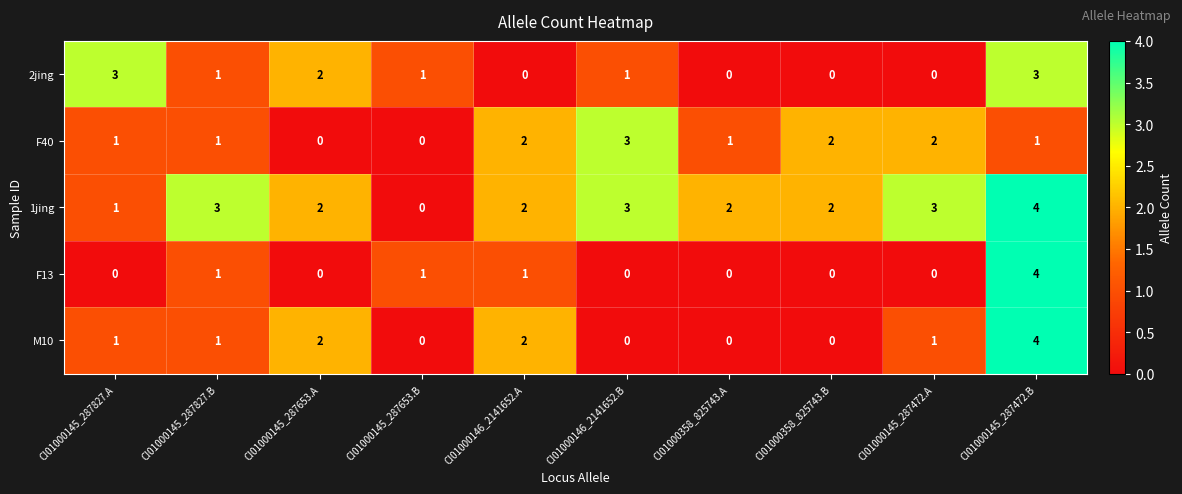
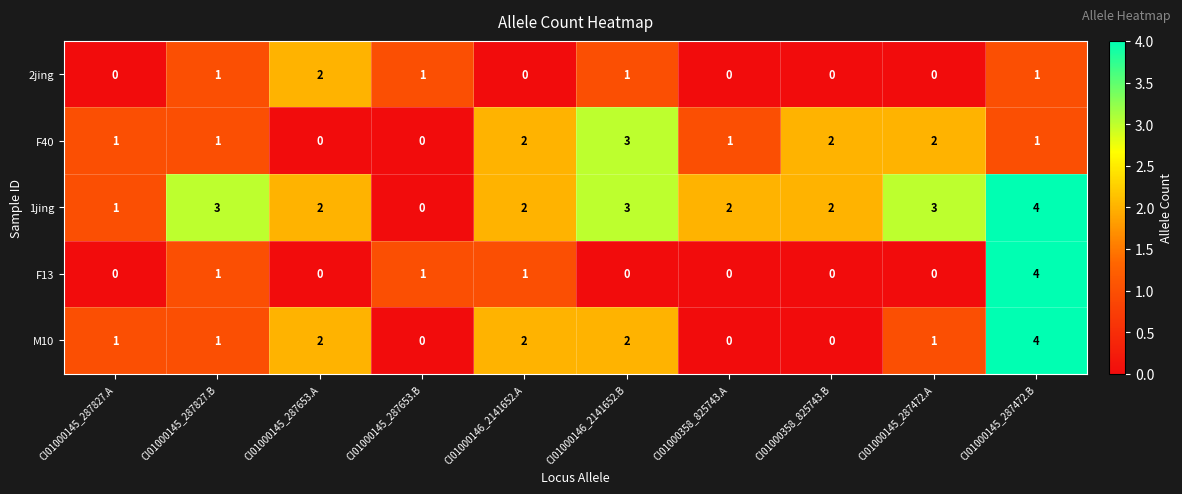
2jing, CI01000145_287827.A: 3 -> 0
2jing, CI01000145_287472.B: 3 -> 1
M10, CI01000146_2141652.B: 0 -> 2
